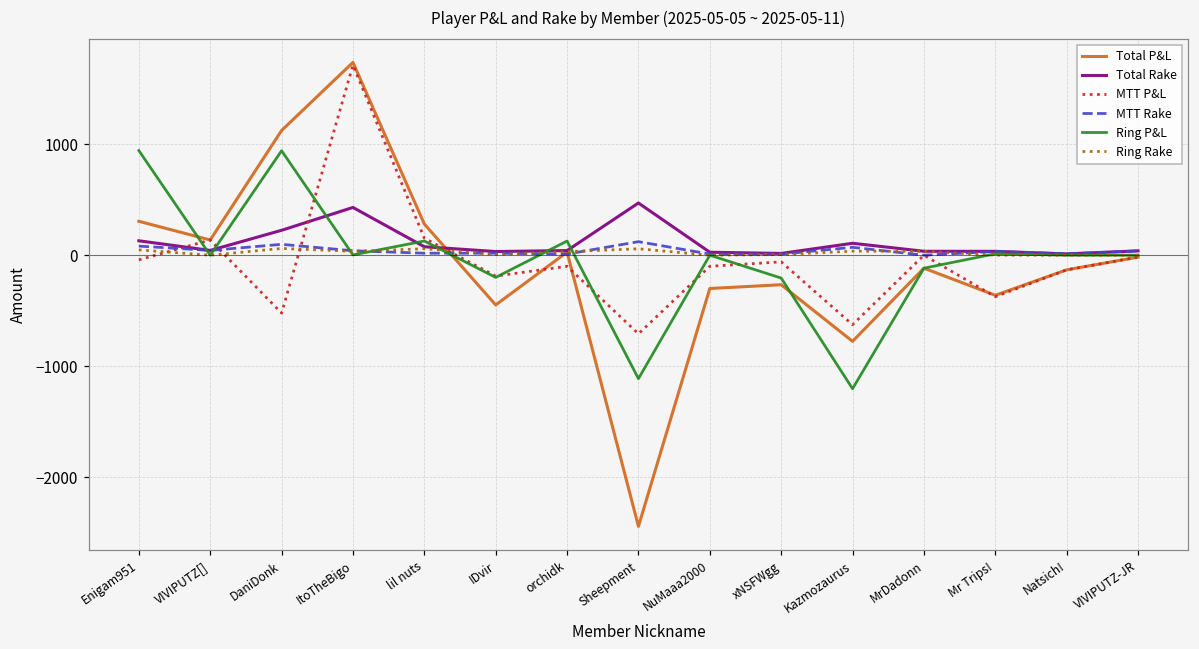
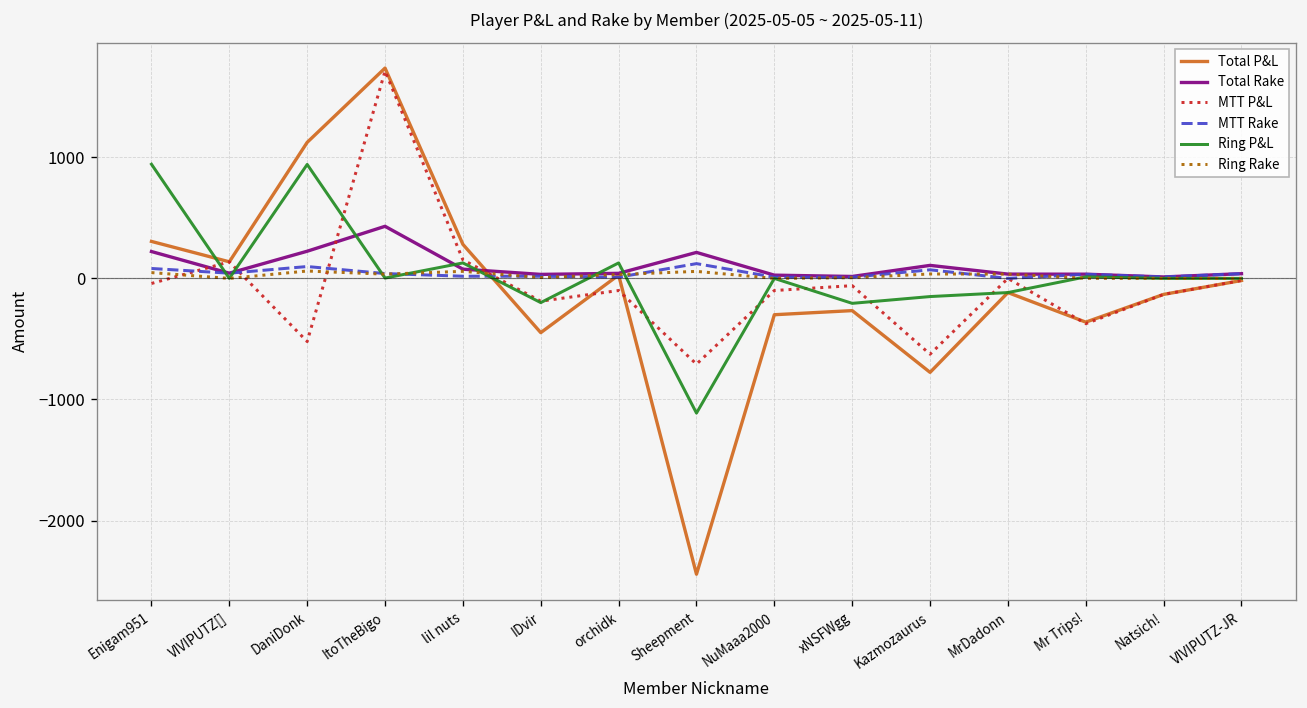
Total Rake, Enigam951: 130 -> 220
Total Rake, Sheepment: 470 -> 210
Ring P&L, Kazmozaurus: -1200 -> -150
